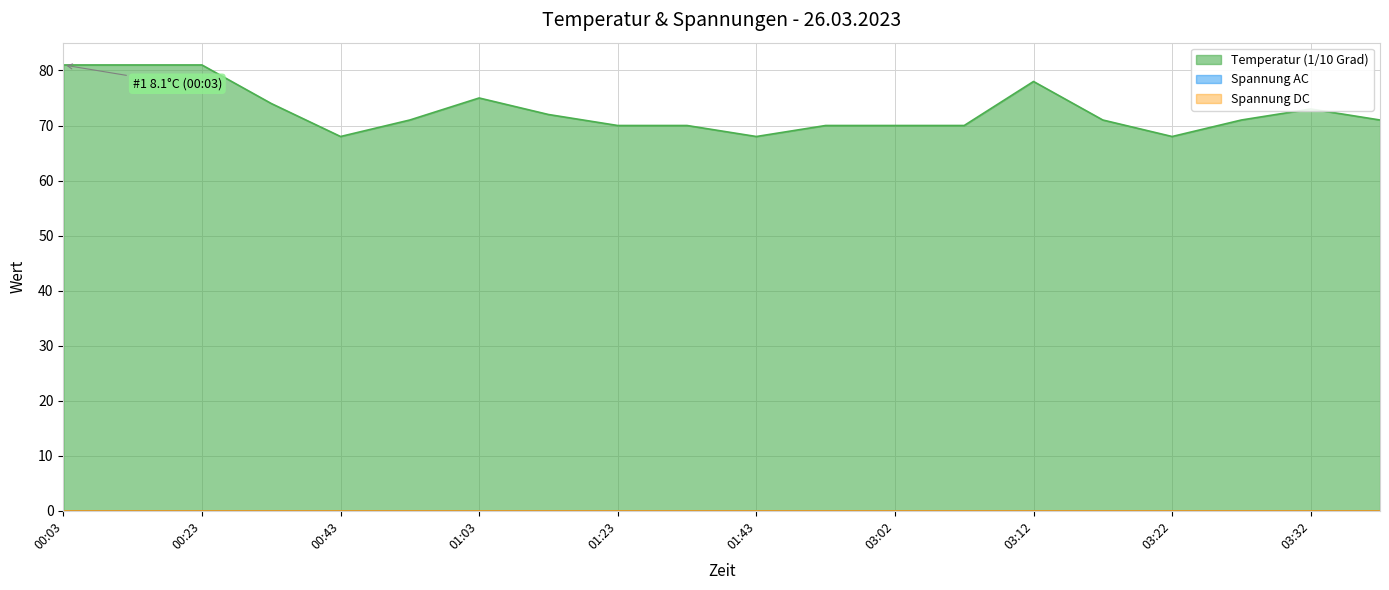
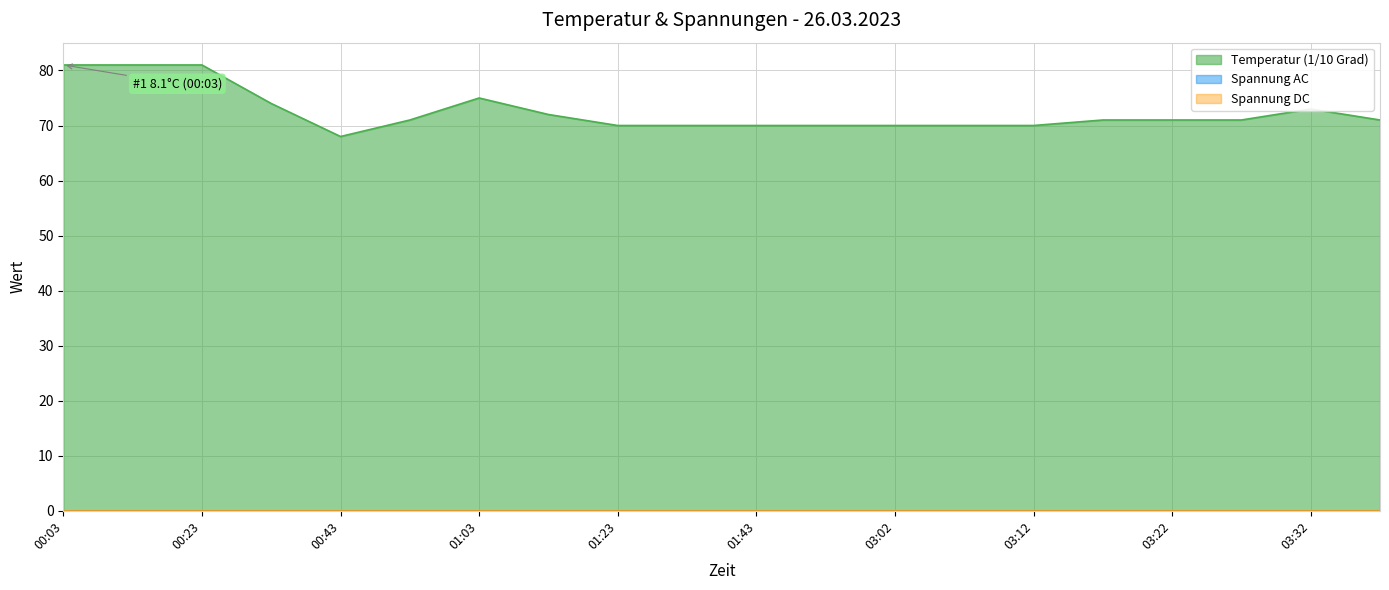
Temperatur (1/10 Grad), 01:43: 68 -> 70
Temperatur (1/10 Grad), 03:12: 78 -> 70
Temperatur (1/10 Grad), 03:22: 68 -> 71
